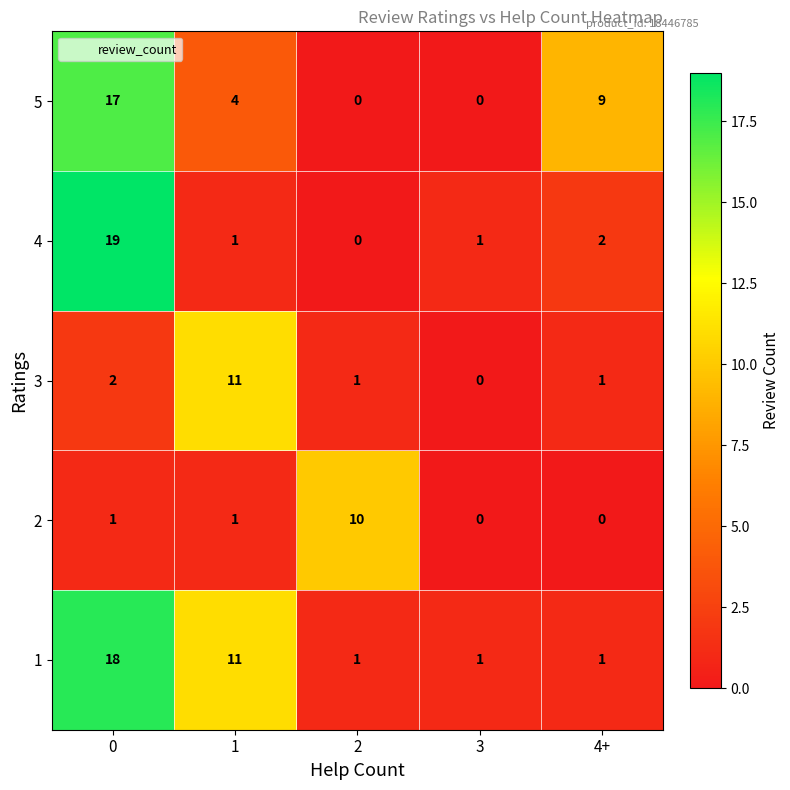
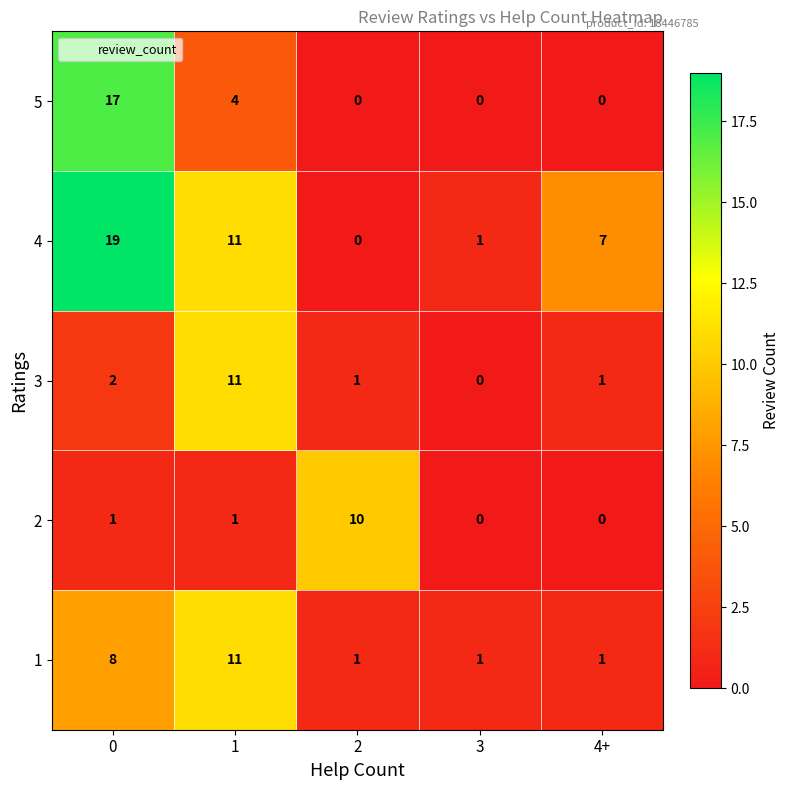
5, 4+: 9 -> 0
4, 1: 1 -> 11
4, 4+: 2 -> 7
1, 0: 18 -> 8
